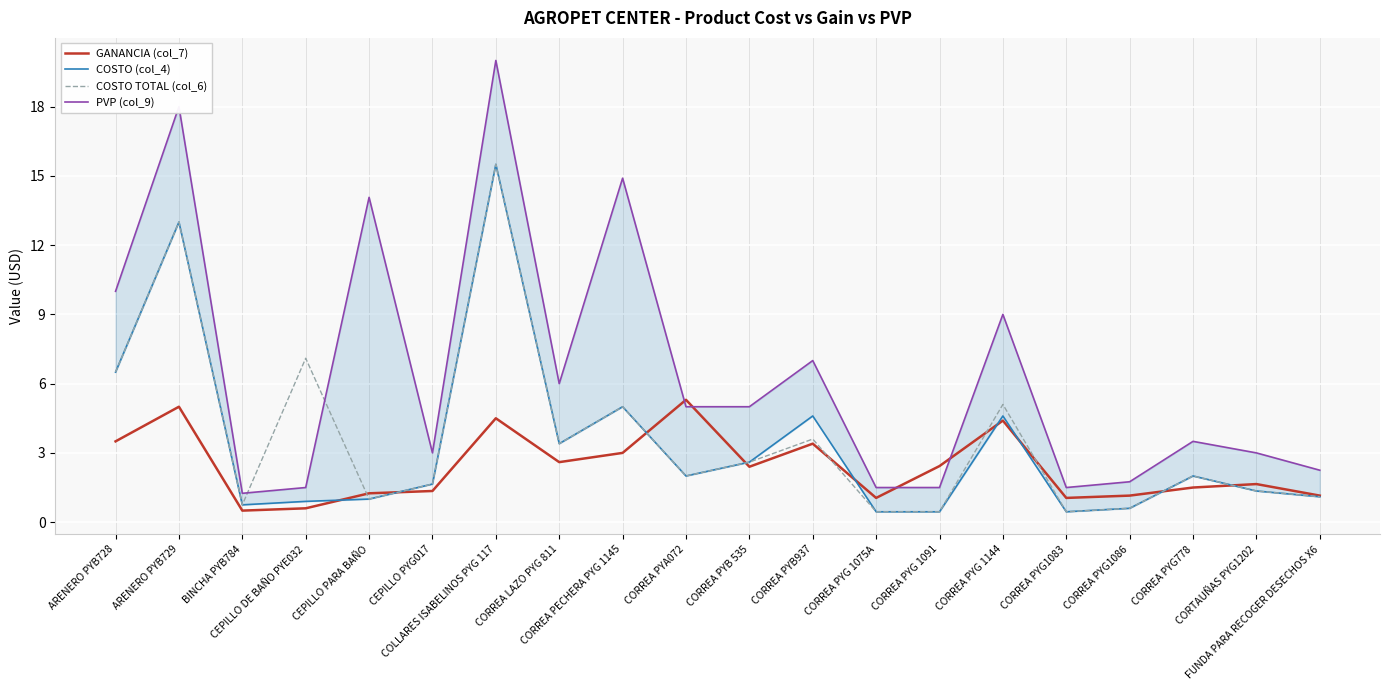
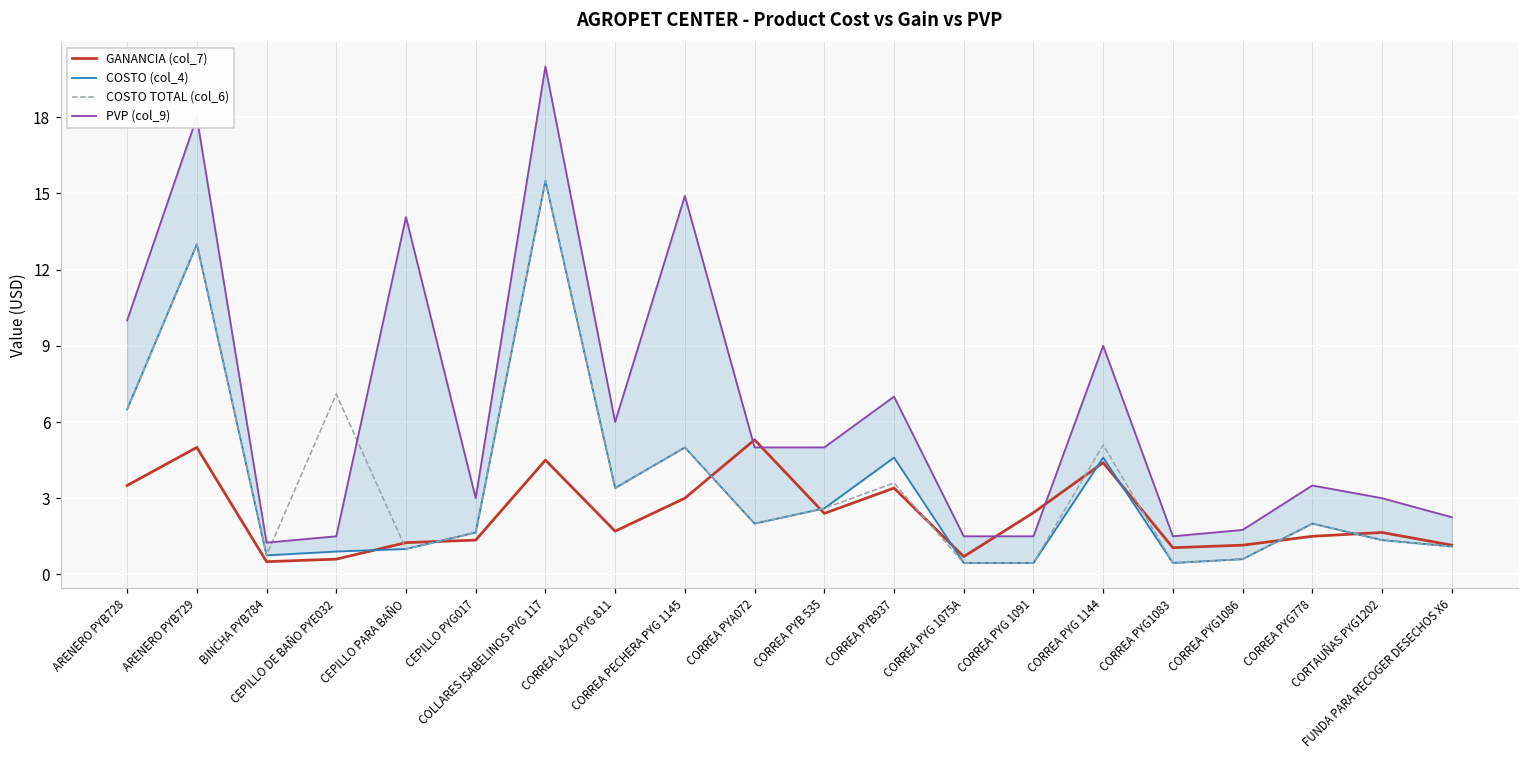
GANANCIA (col_7), CORREA LAZO PYG 811: 2.6 -> 1.7
GANANCIA (col_7), CORREA PYG 1075A: 1.1 -> 0.7
